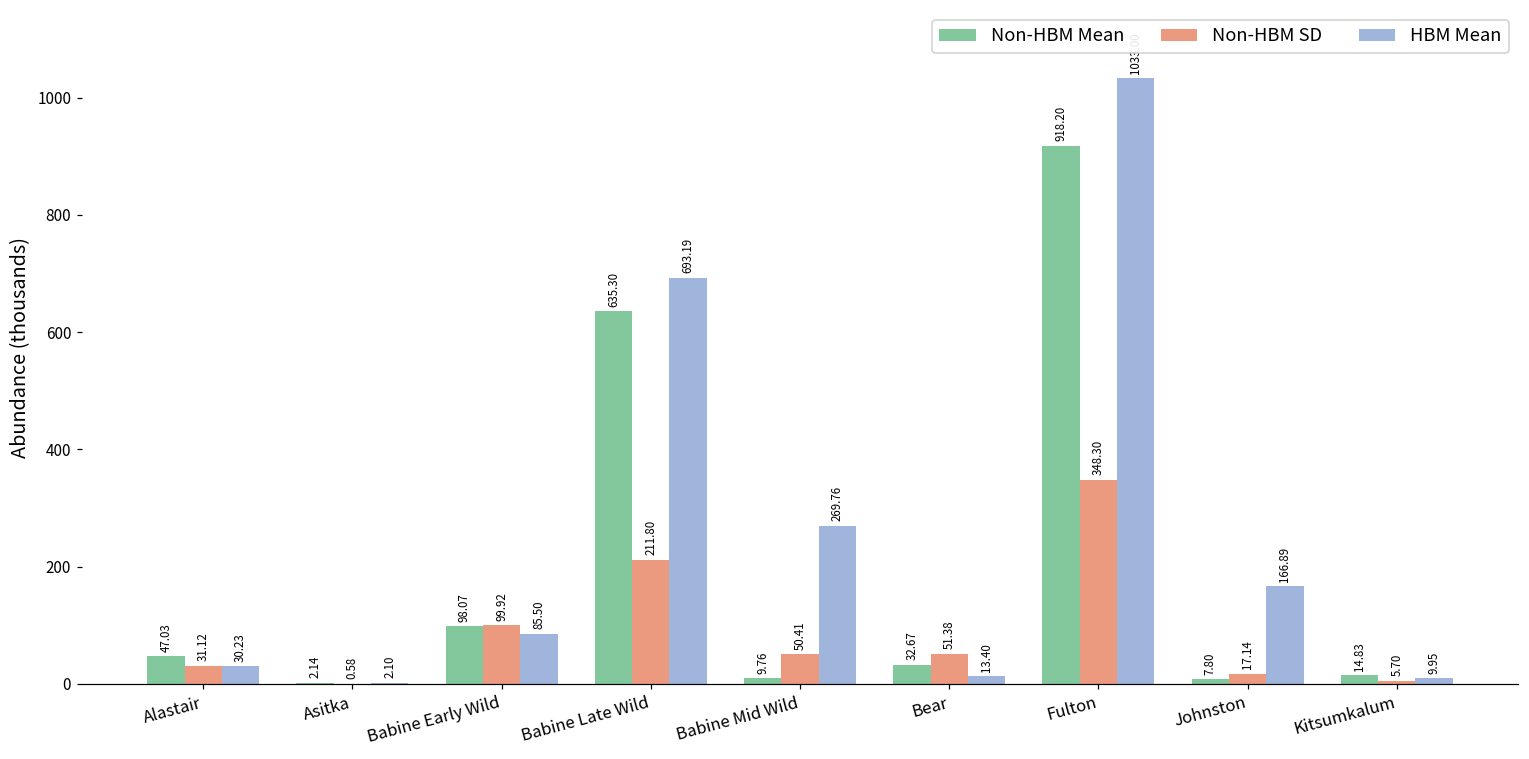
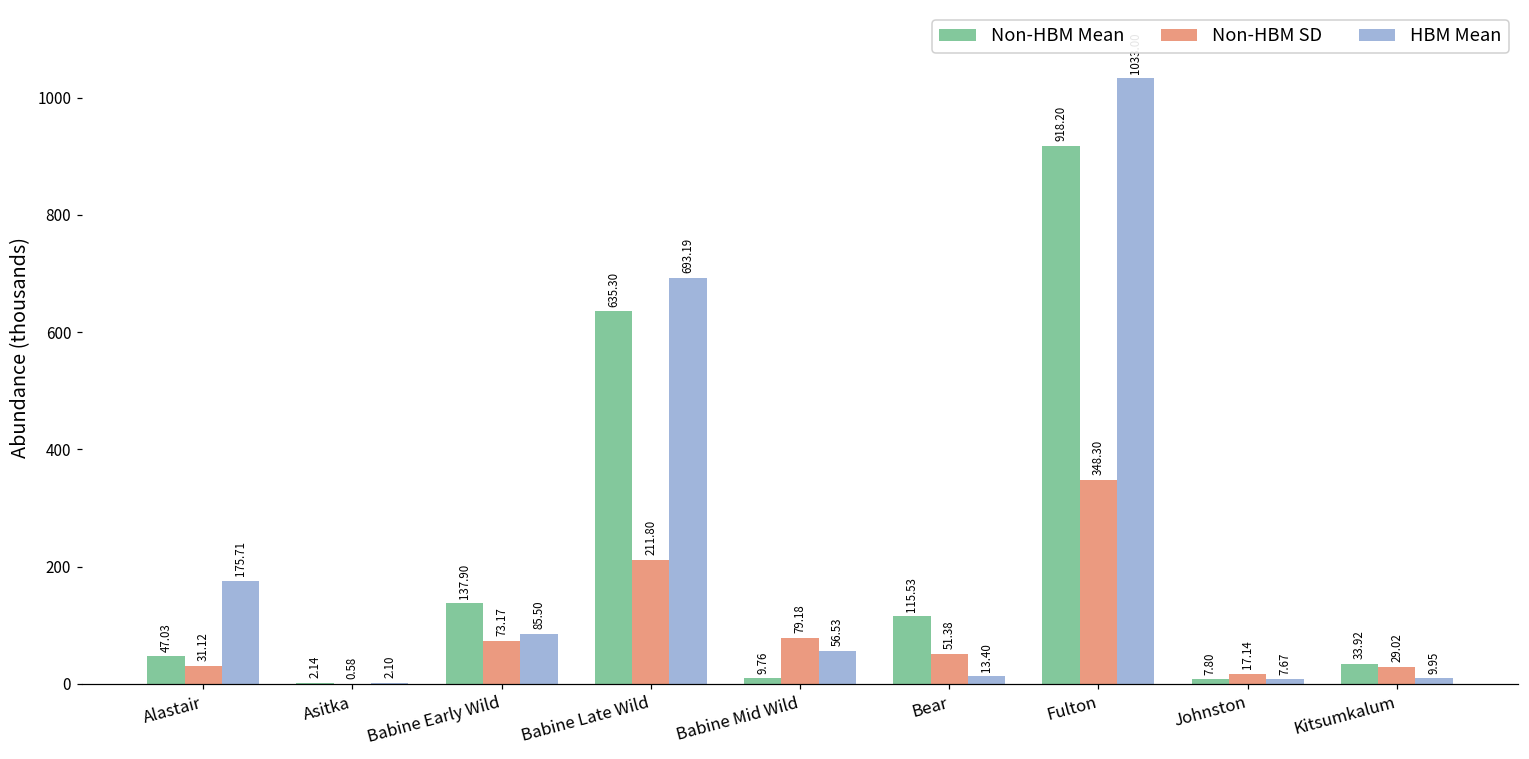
HBM Mean, Alastair: 30.23 -> 175.71
Non-HBM Mean, Babine Early Wild: 98.07 -> 137.90
Non-HBM SD, Babine Early Wild: 99.92 -> 73.17
Non-HBM SD, Babine Mid Wild: 50.41 -> 79.18
HBM Mean, Babine Mid Wild: 269.76 -> 56.53
Non-HBM Mean, Bear: 32.67 -> 115.53
HBM Mean, Johnston: 166.89 -> 7.67
Non-HBM Mean, Kitsumkalum: 14.83 -> 33.92
Non-HBM SD, Kitsumkalum: 5.70 -> 29.02
